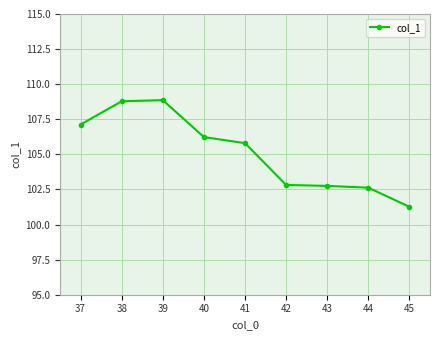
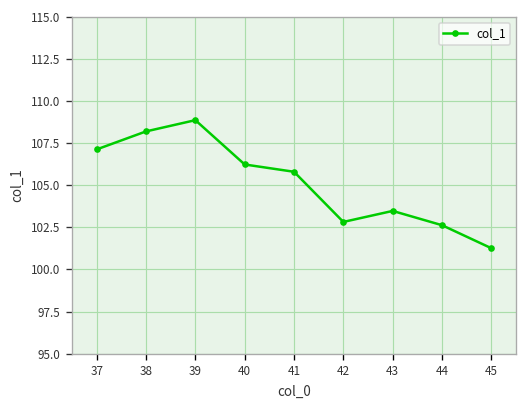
38: 108.8 -> 108.2
43: 102.8 -> 103.5
